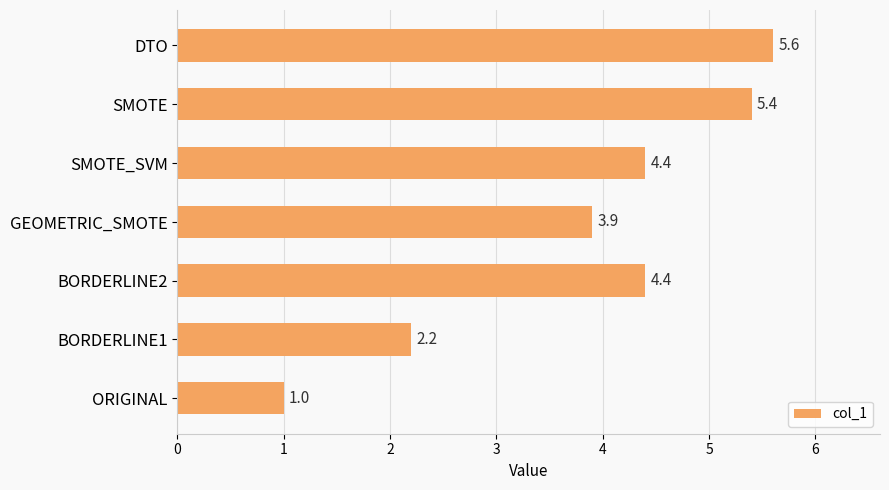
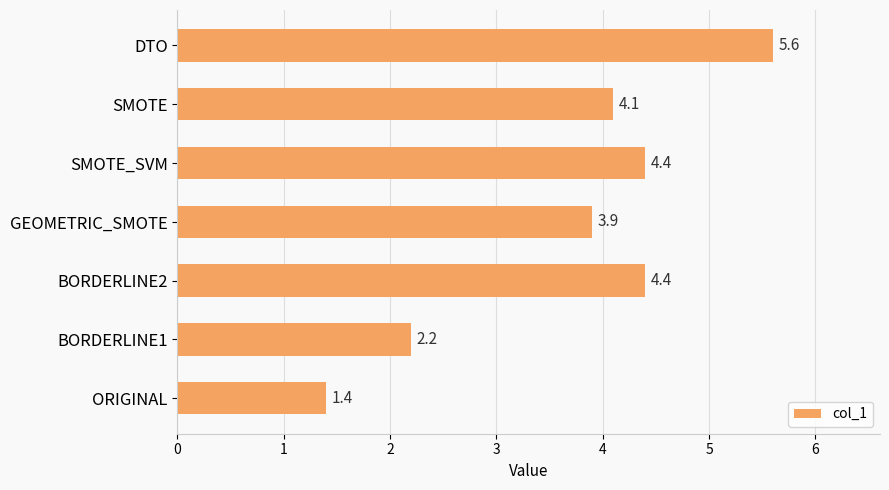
SMOTE: 5.4 -> 4.1
ORIGINAL: 1.0 -> 1.4
